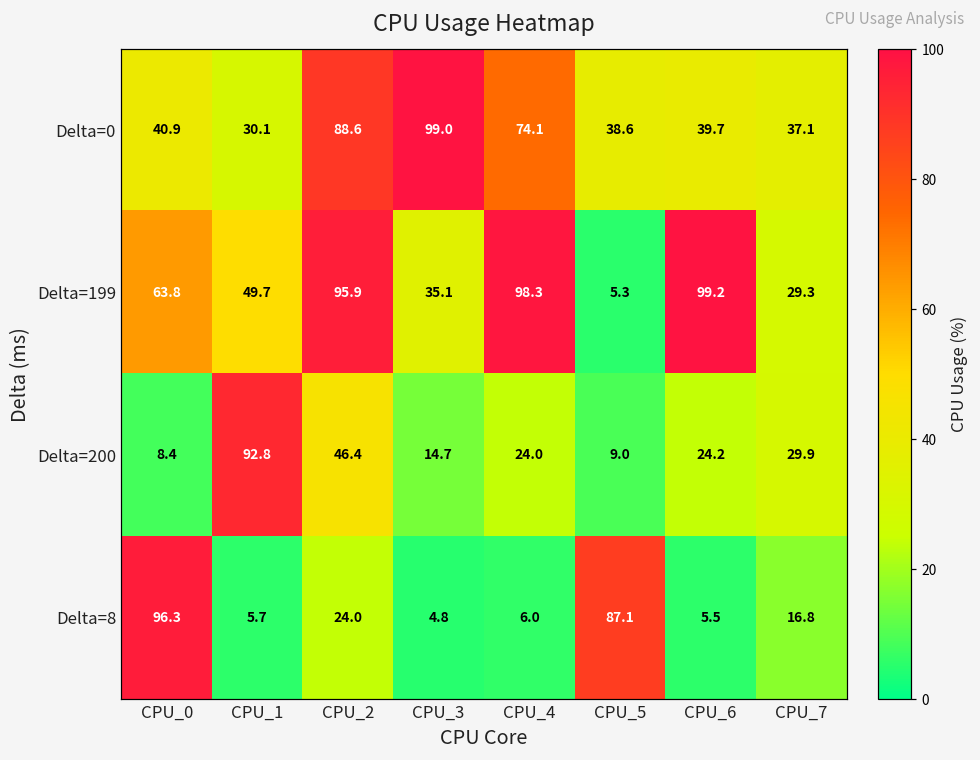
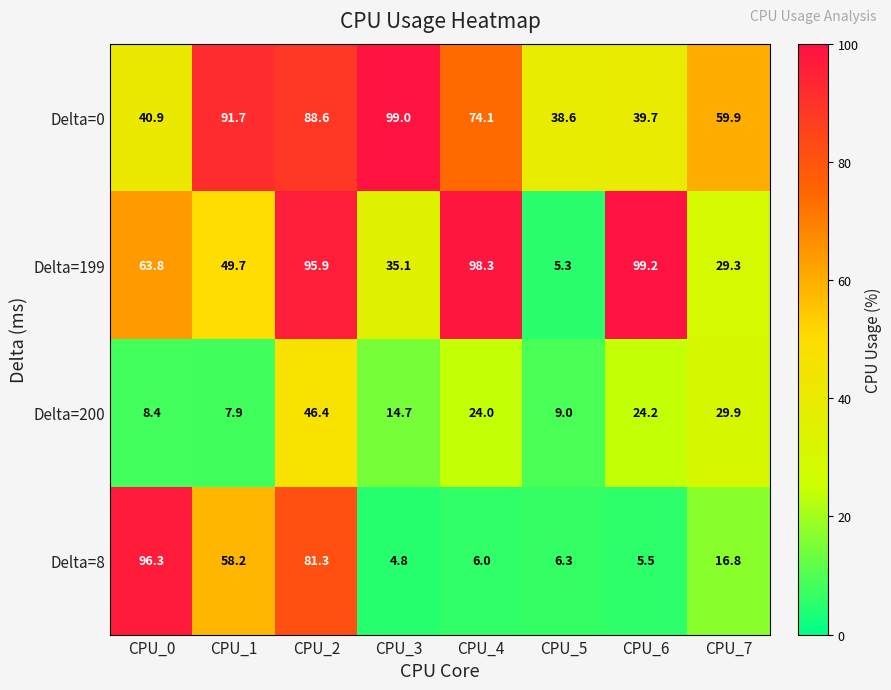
Delta=0, CPU_1: 30.1 -> 91.7
Delta=0, CPU_7: 37.1 -> 59.9
Delta=200, CPU_1: 92.8 -> 7.9
Delta=8, CPU_1: 5.7 -> 58.2
Delta=8, CPU_2: 24.0 -> 81.3
Delta=8, CPU_5: 87.1 -> 6.3
